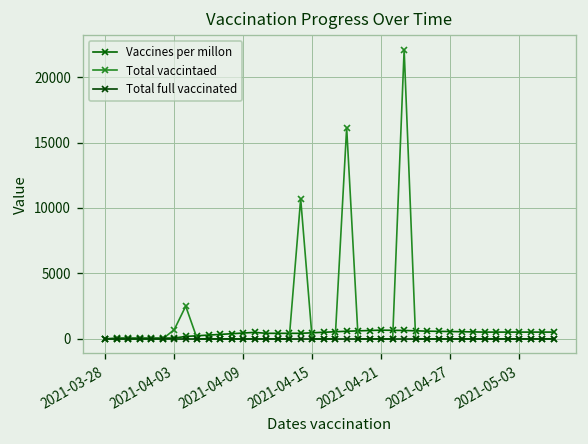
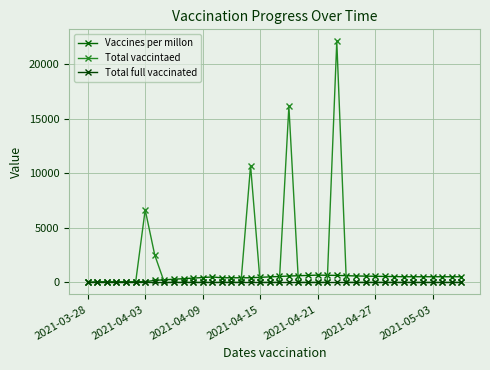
Total vaccintaed, 2021-04-03: 700 -> 6700
